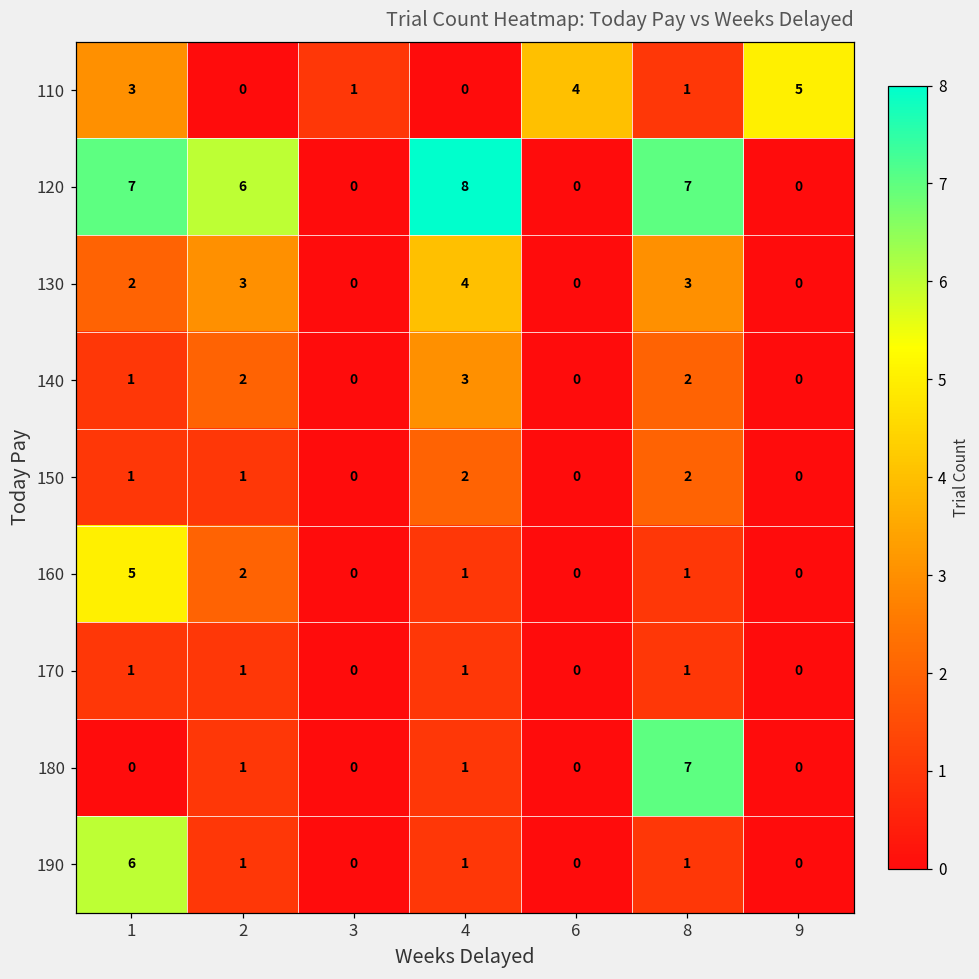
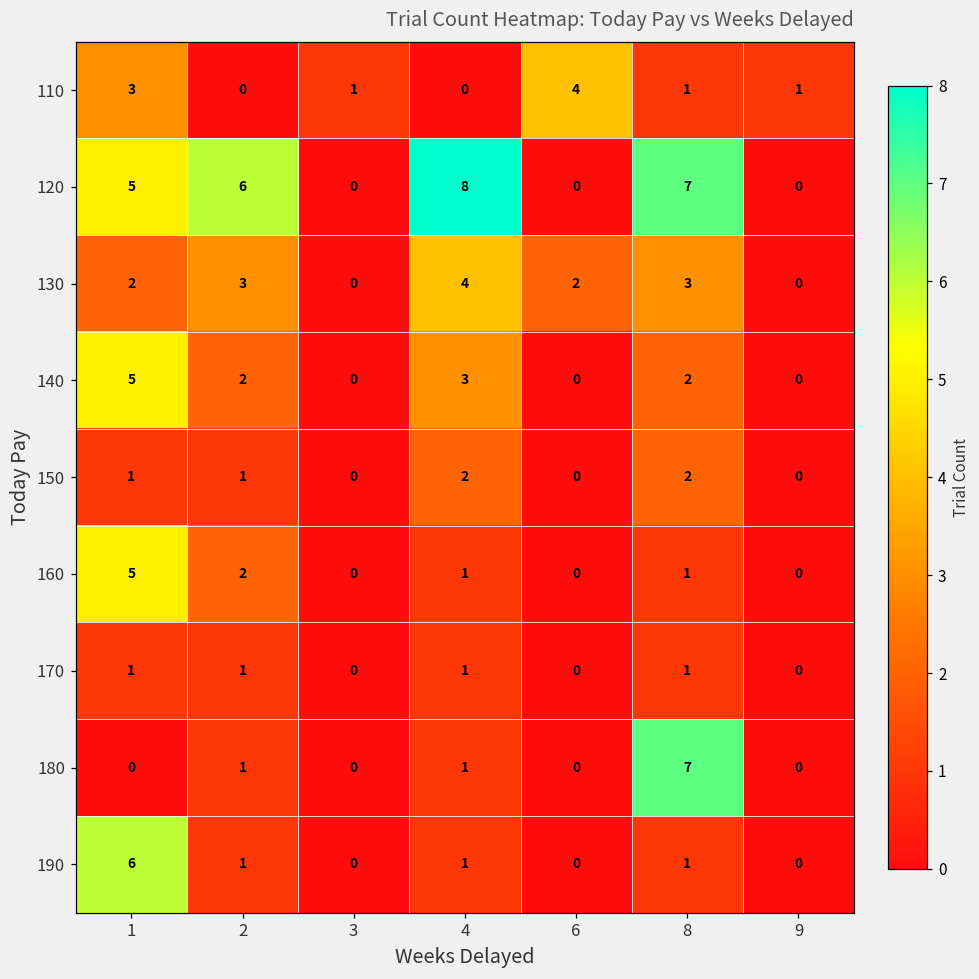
110, 9: 5 -> 1
120, 1: 7 -> 5
130, 6: 0 -> 2
140, 1: 1 -> 5
